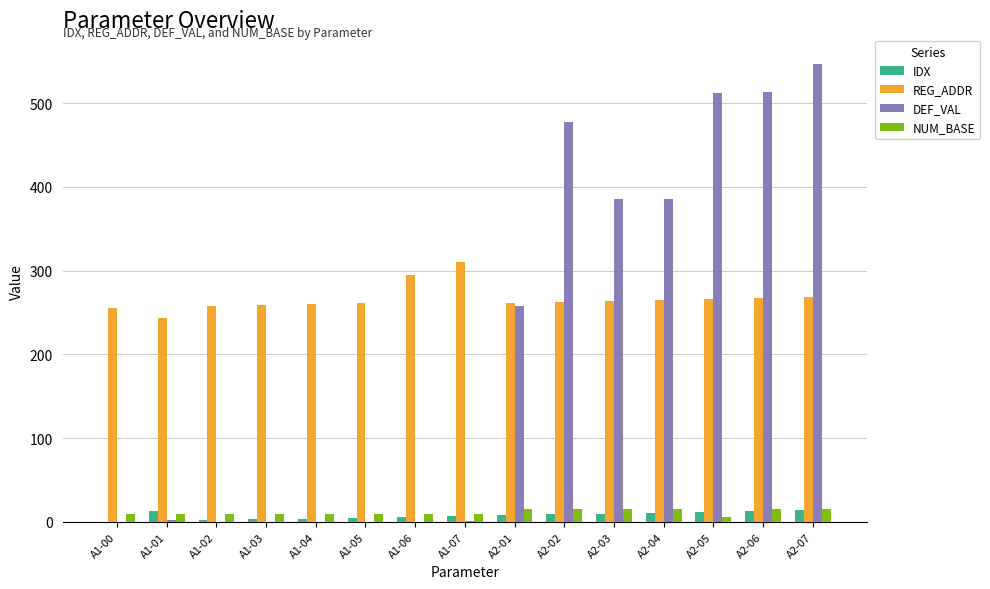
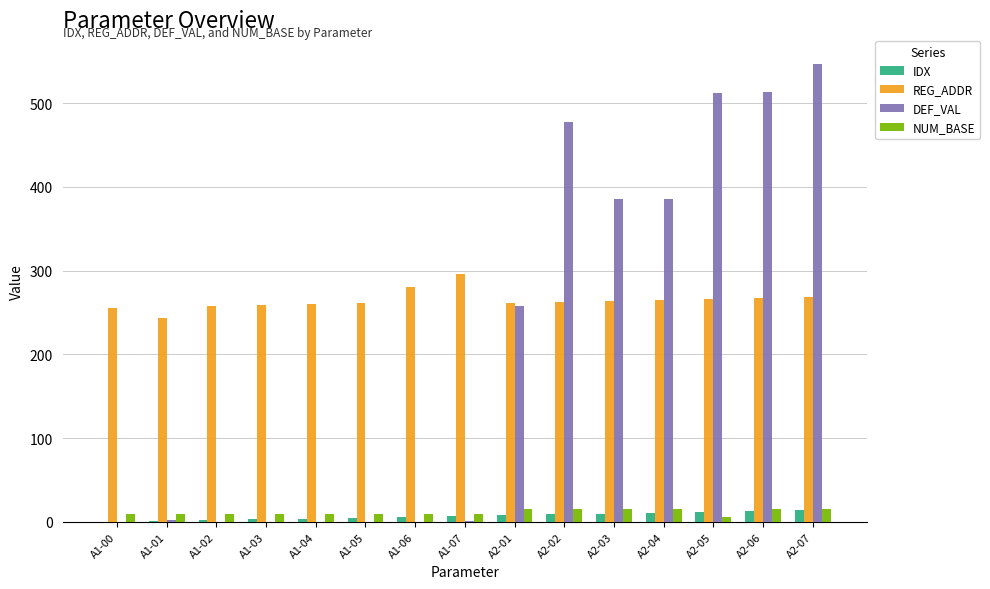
IDX, A1-01: 10 -> 0
REG_ADDR, A1-06: 300 -> 280
REG_ADDR, A1-07: 310 -> 300
